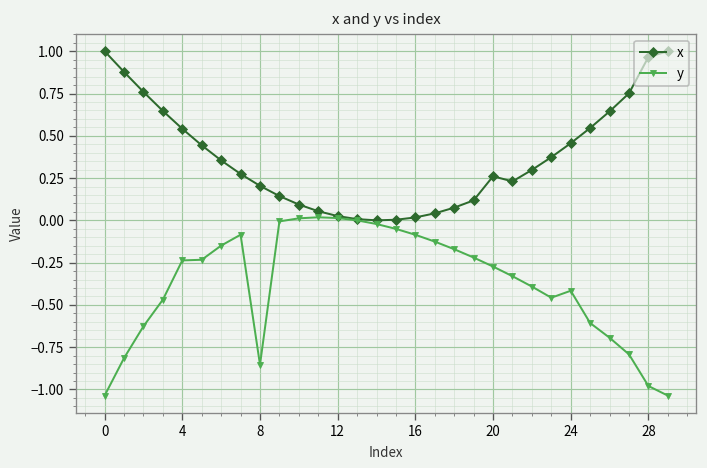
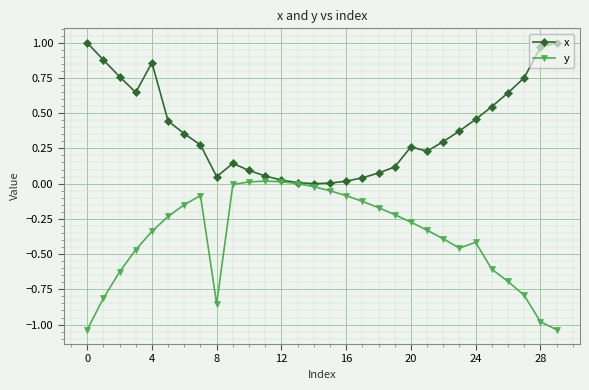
x, 4: 0.54 -> 0.86
y, 4: -0.24 -> -0.34
x, 8: 0.20 -> 0.05
